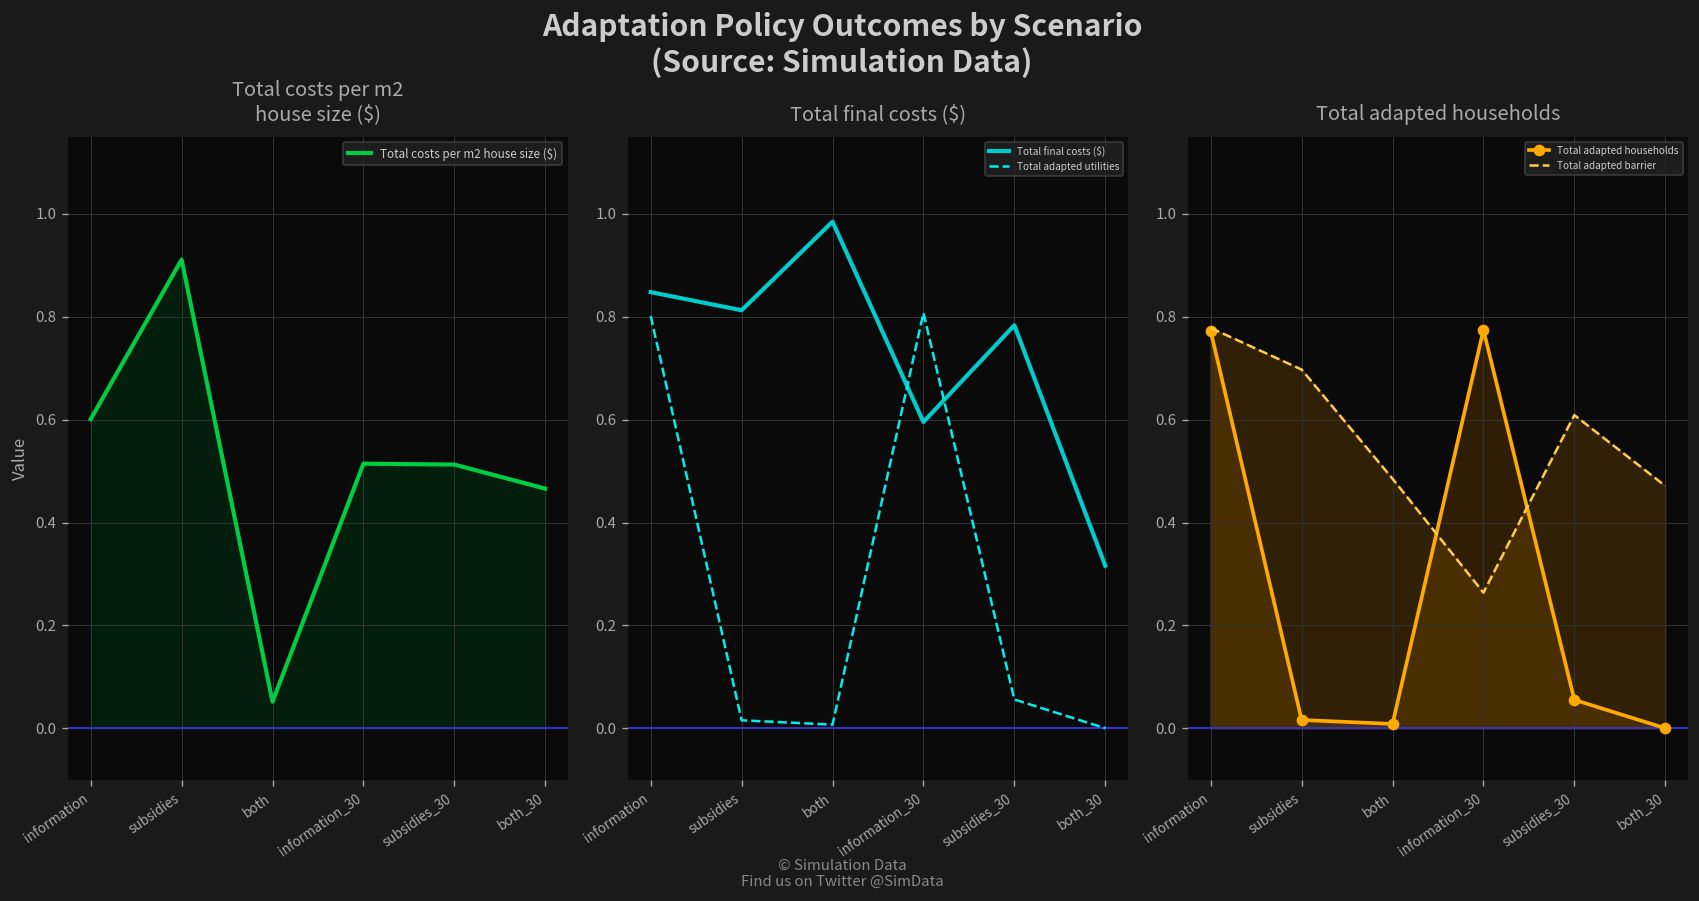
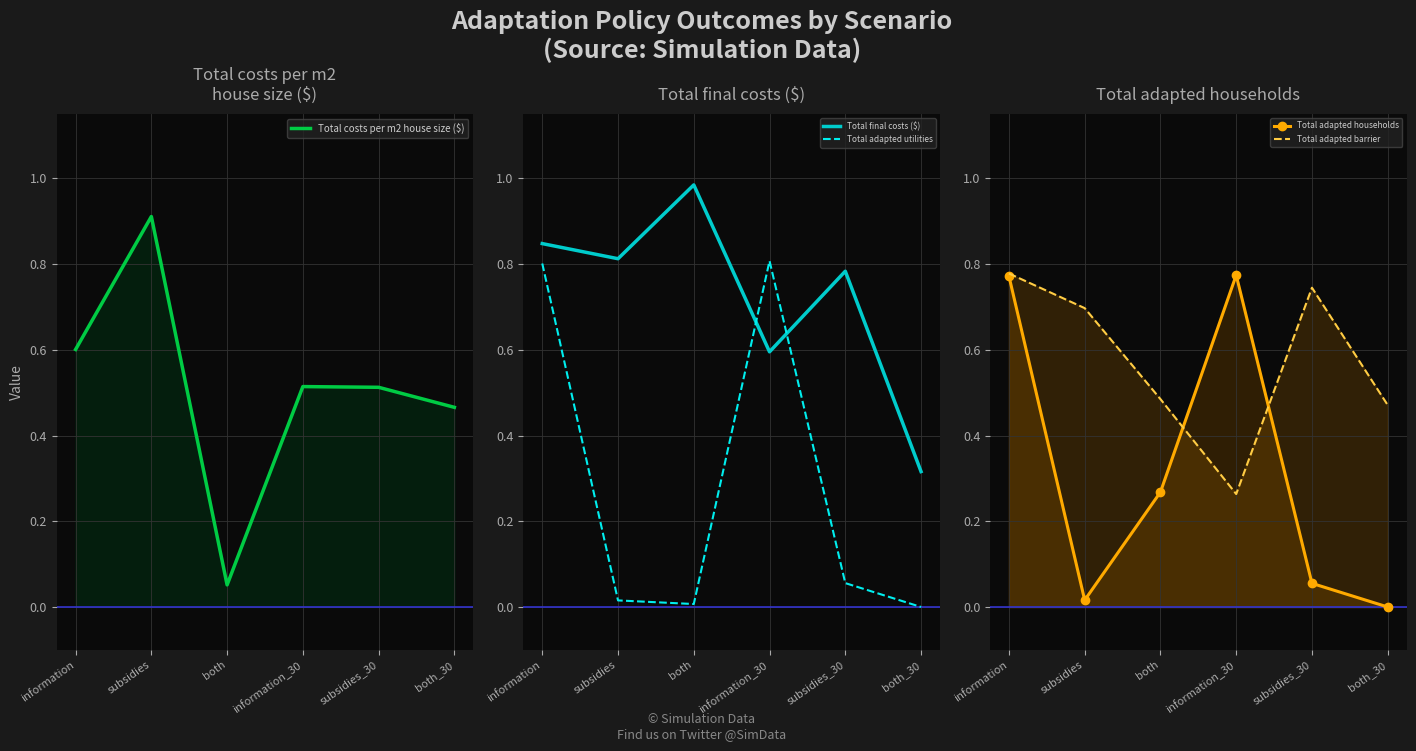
Total adapted households, Total adapted households, both: 0.01 -> 0.27
Total adapted households, Total adapted barrier, subsidies_30: 0.61 -> 0.74
